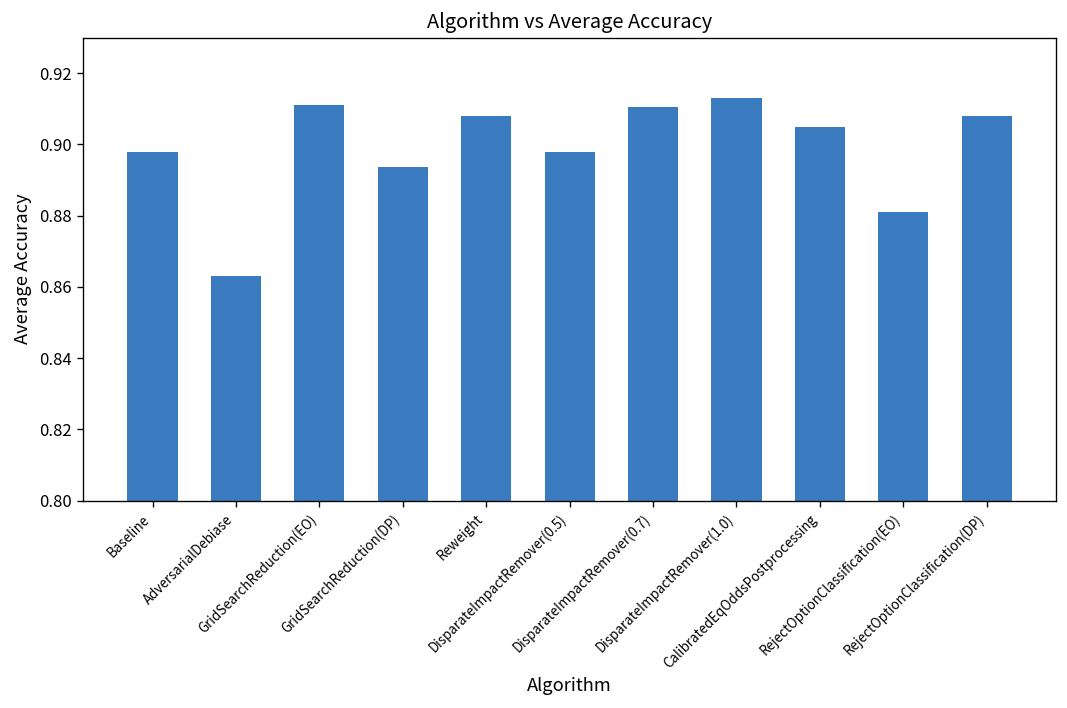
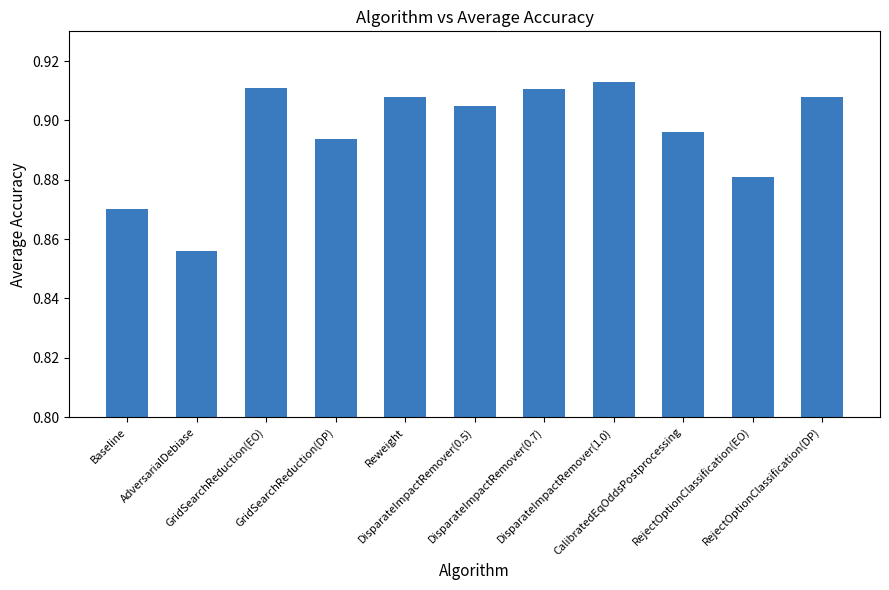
Baseline: 0.898 -> 0.870
AdversarialDebiase: 0.863 -> 0.856
DisparateImpactRemover(0.5): 0.898 -> 0.905
CalibratedEqOddsPostprocessing: 0.905 -> 0.896
